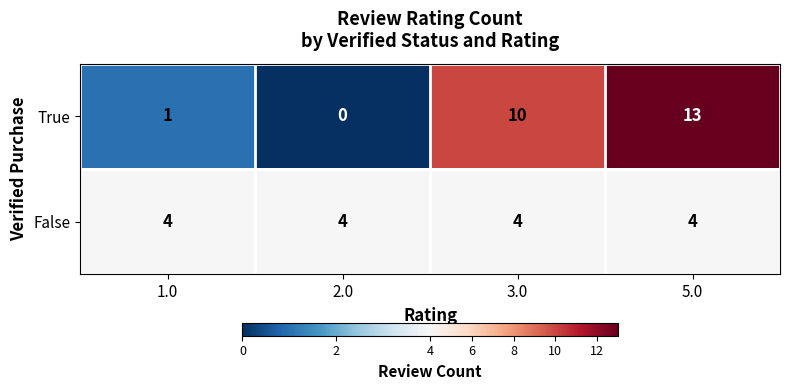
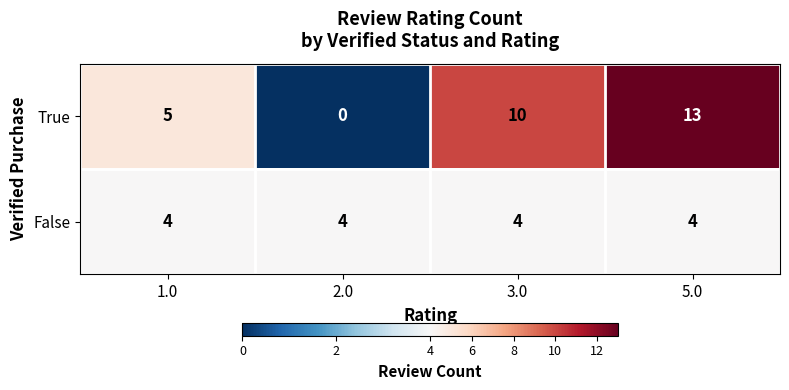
True, 1.0: 1 -> 5
